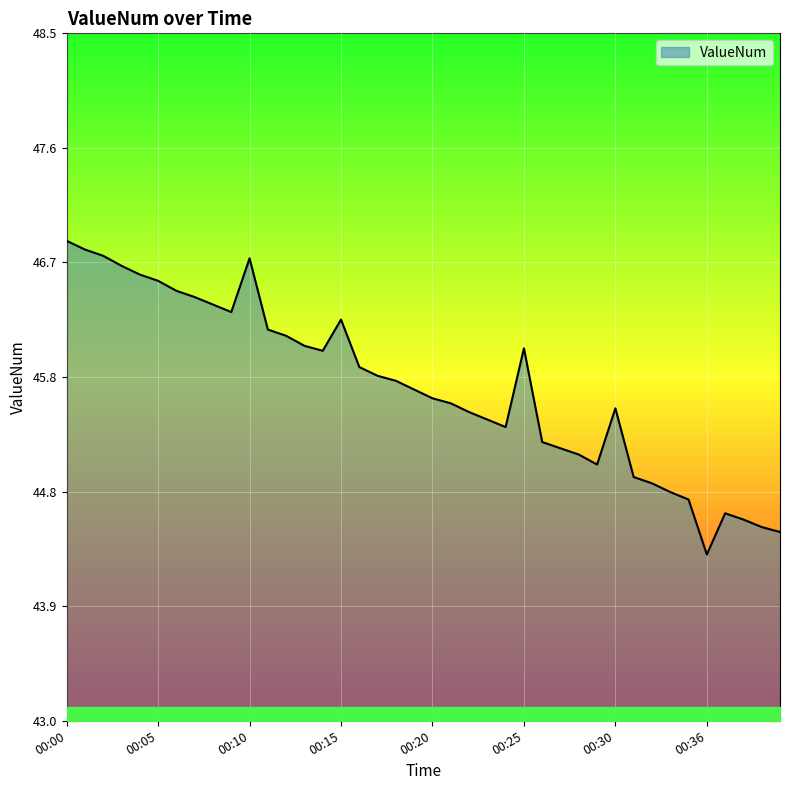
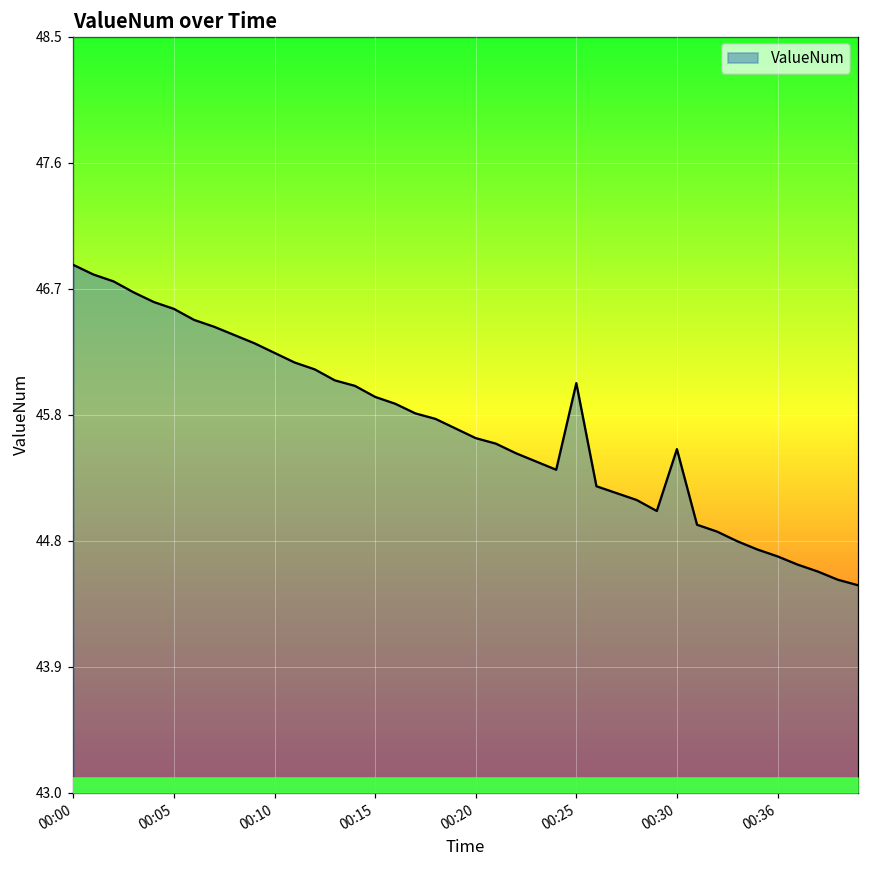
ValueNum, 00:10: 46.7 -> 46.2
ValueNum, 00:15: 46.21 -> 45.88
ValueNum, 00:36: 44.33 -> 44.72
